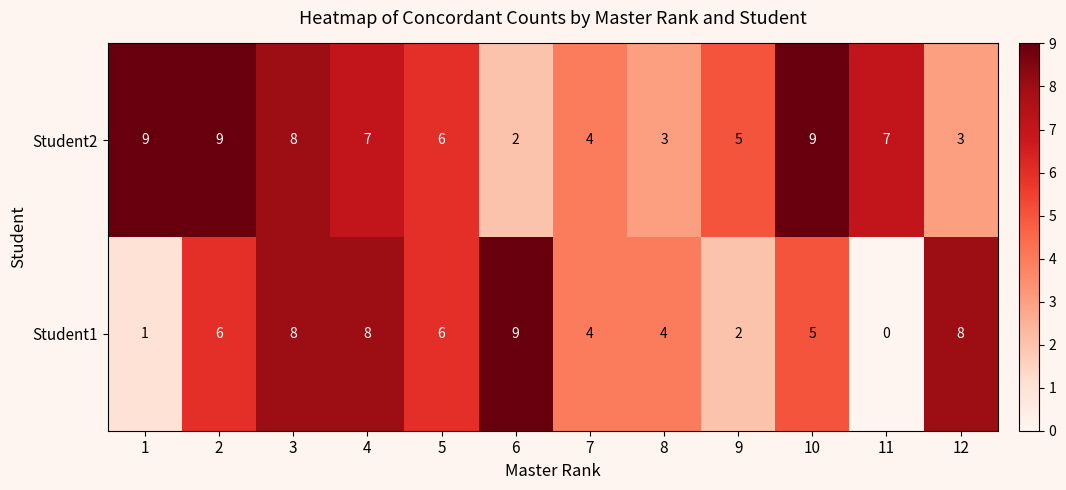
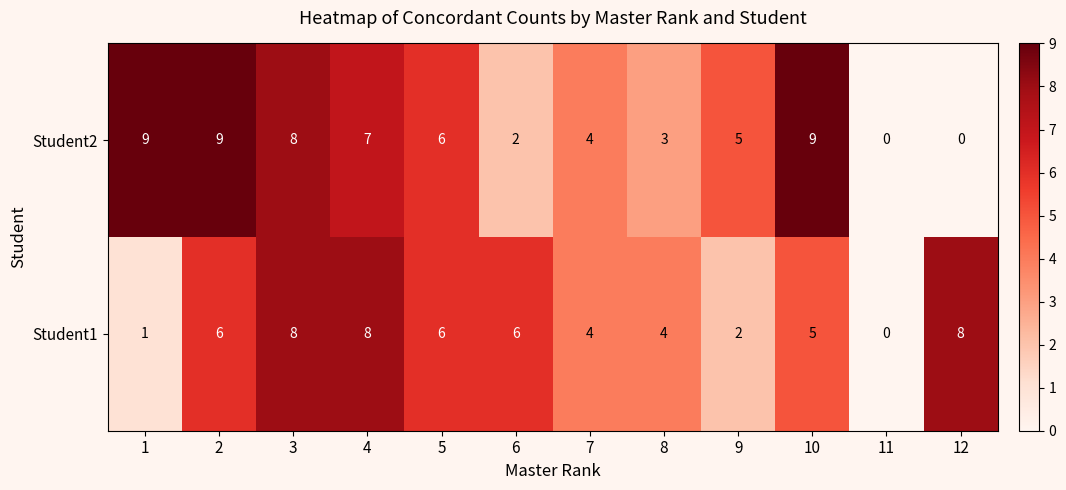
Student2, 11: 7 -> 0
Student2, 12: 3 -> 0
Student1, 6: 9 -> 6
